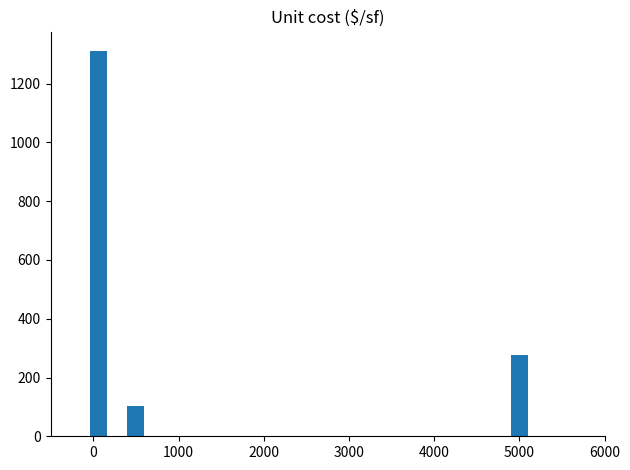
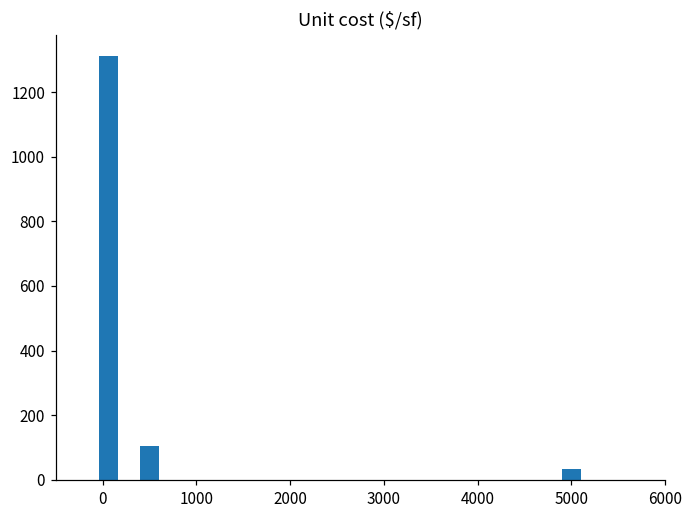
5000: 280 -> 30
